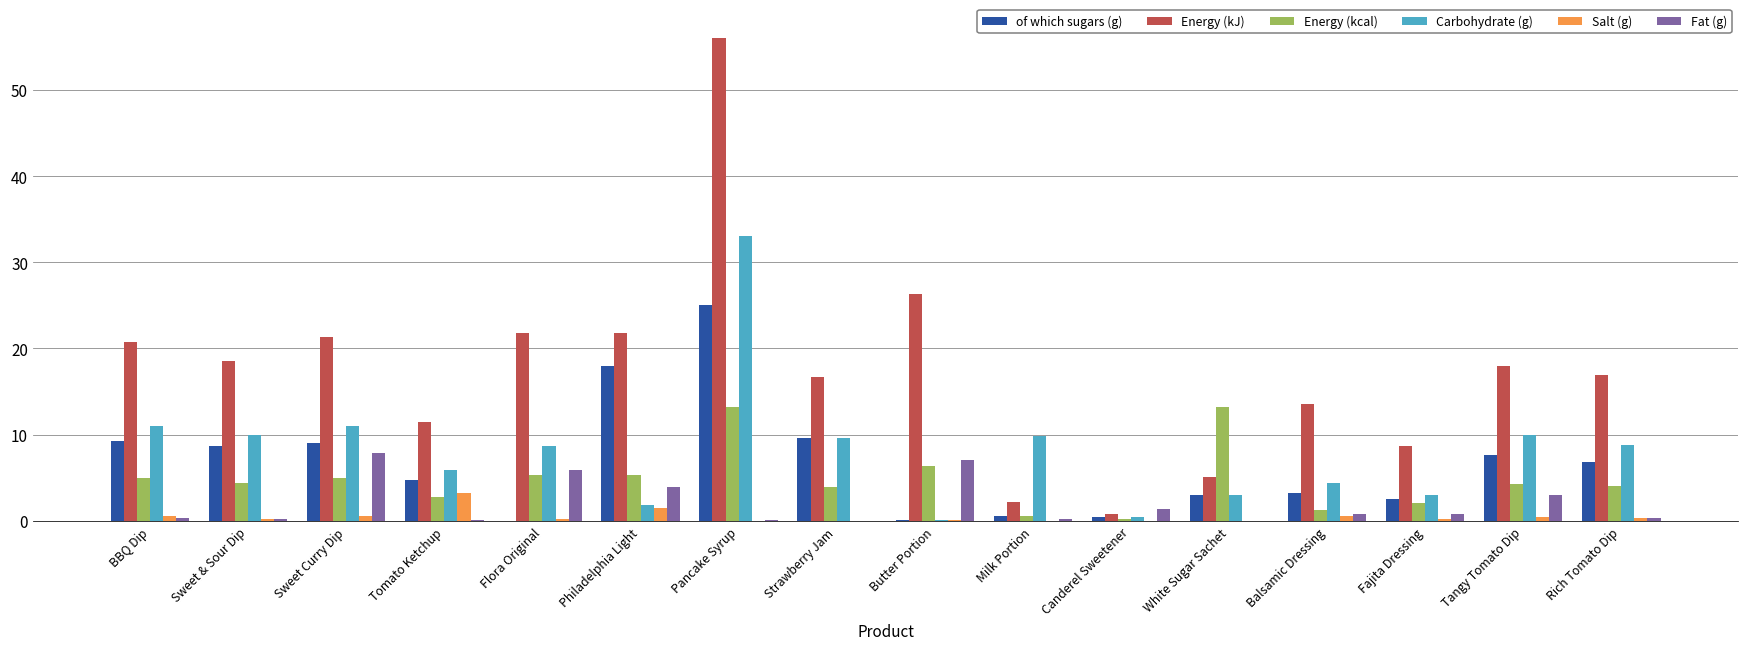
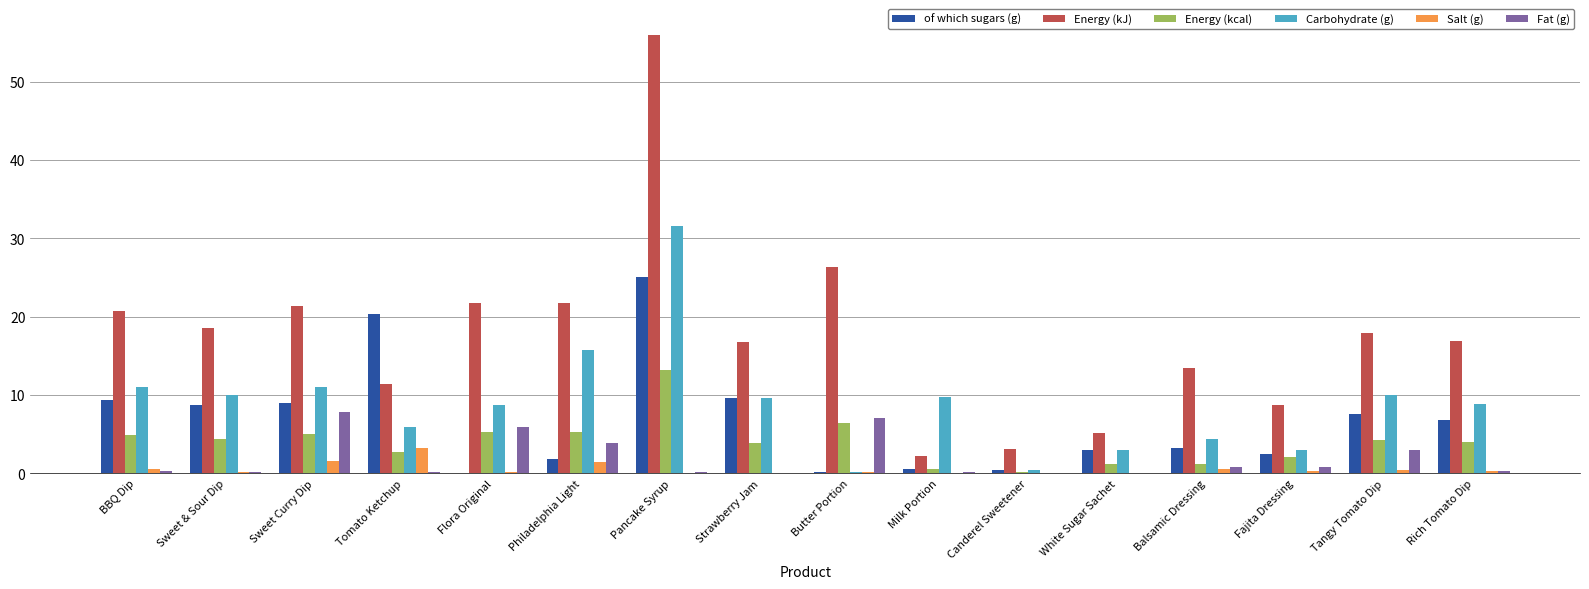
Salt (g), Sweet Curry Dip: 1 -> 2
of which sugars (g), Tomato Ketchup: 5 -> 20
of which sugars (g), Philadelphia Light: 18 -> 2
Carbohydrate (g), Philadelphia Light: 2 -> 16
Carbohydrate (g), Pancake Syrup: 33 -> 32
Energy (kJ), Canderel Sweetener: 1 -> 3
Fat (g), Canderel Sweetener: 1 -> 0
Energy (kcal), White Sugar Sachet: 13 -> 1
